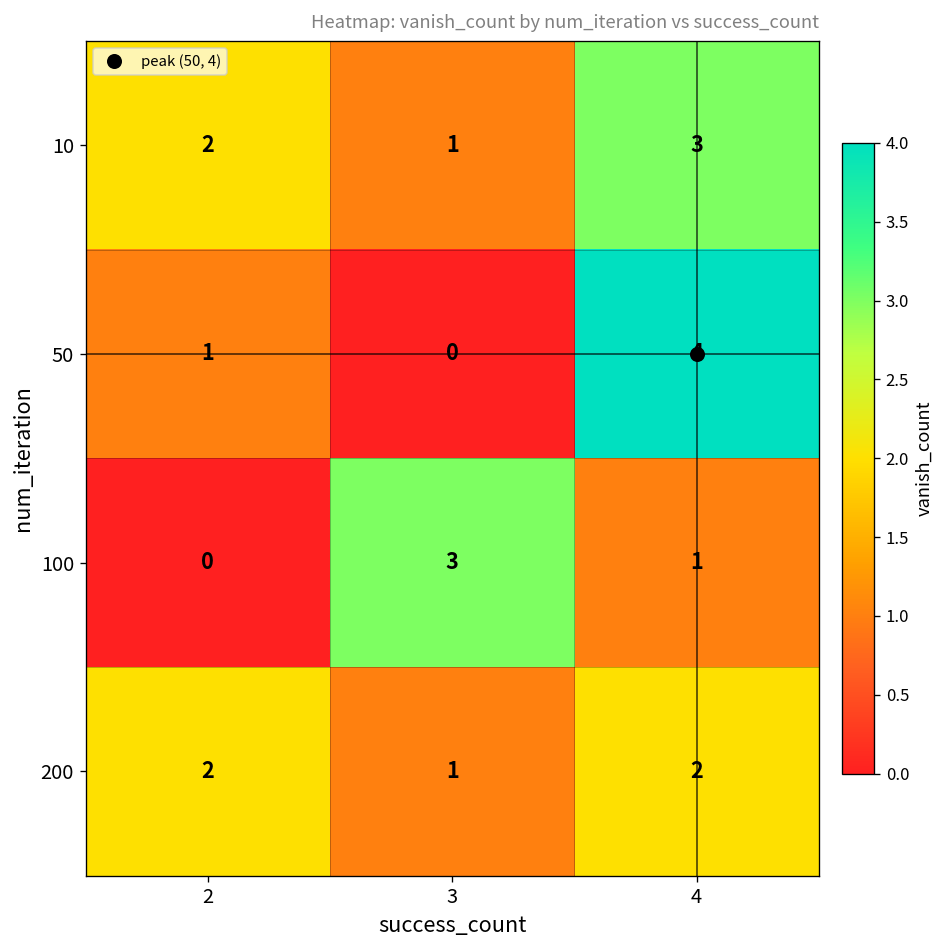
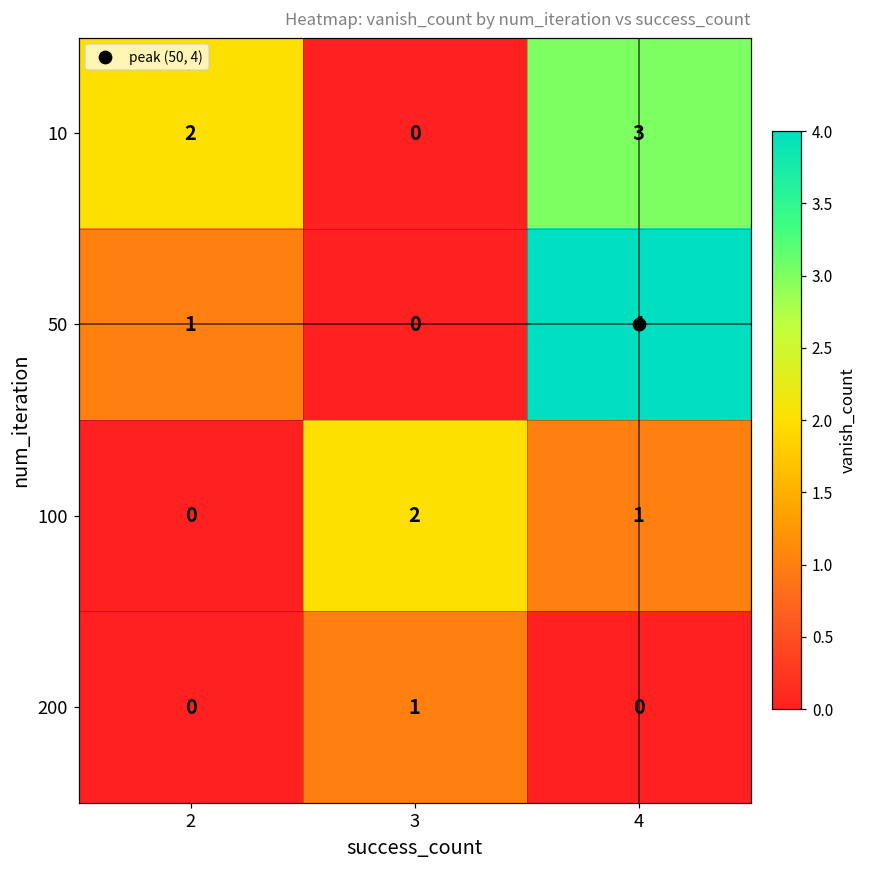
10, 3: 1 -> 0
100, 3: 3 -> 2
200, 2: 2 -> 0
200, 4: 2 -> 0
